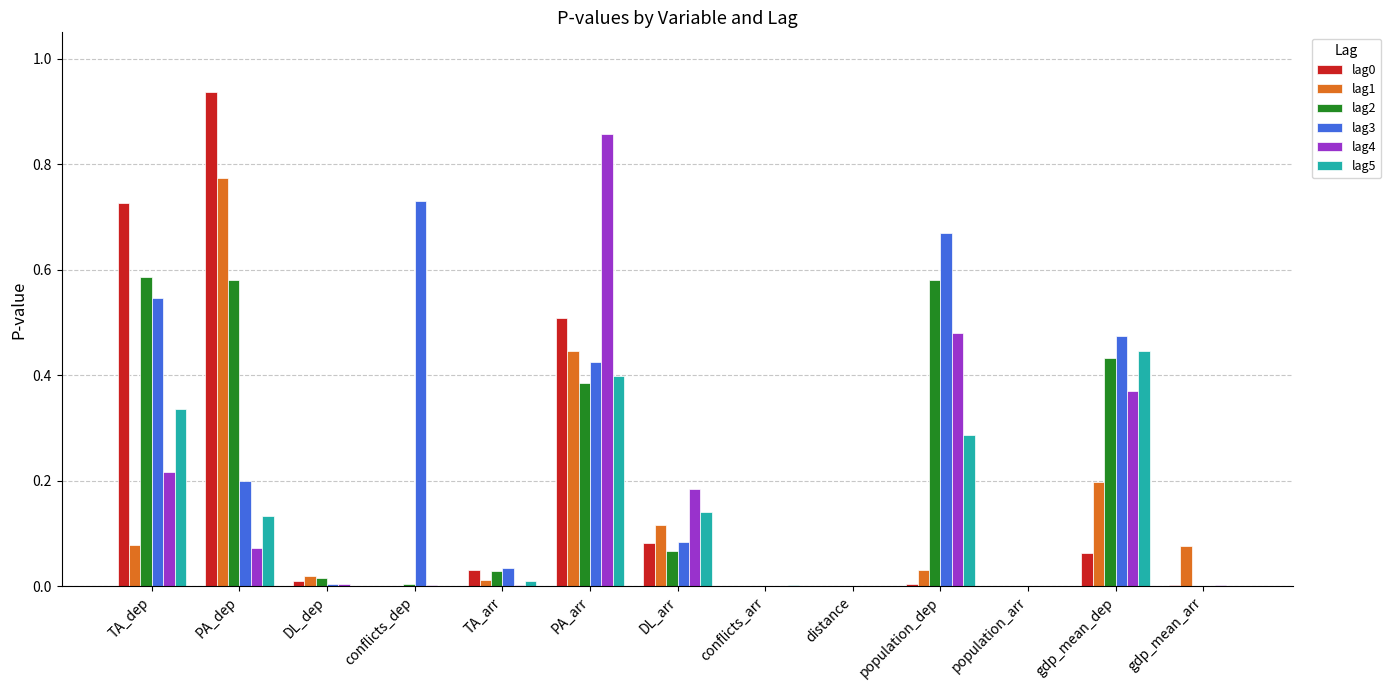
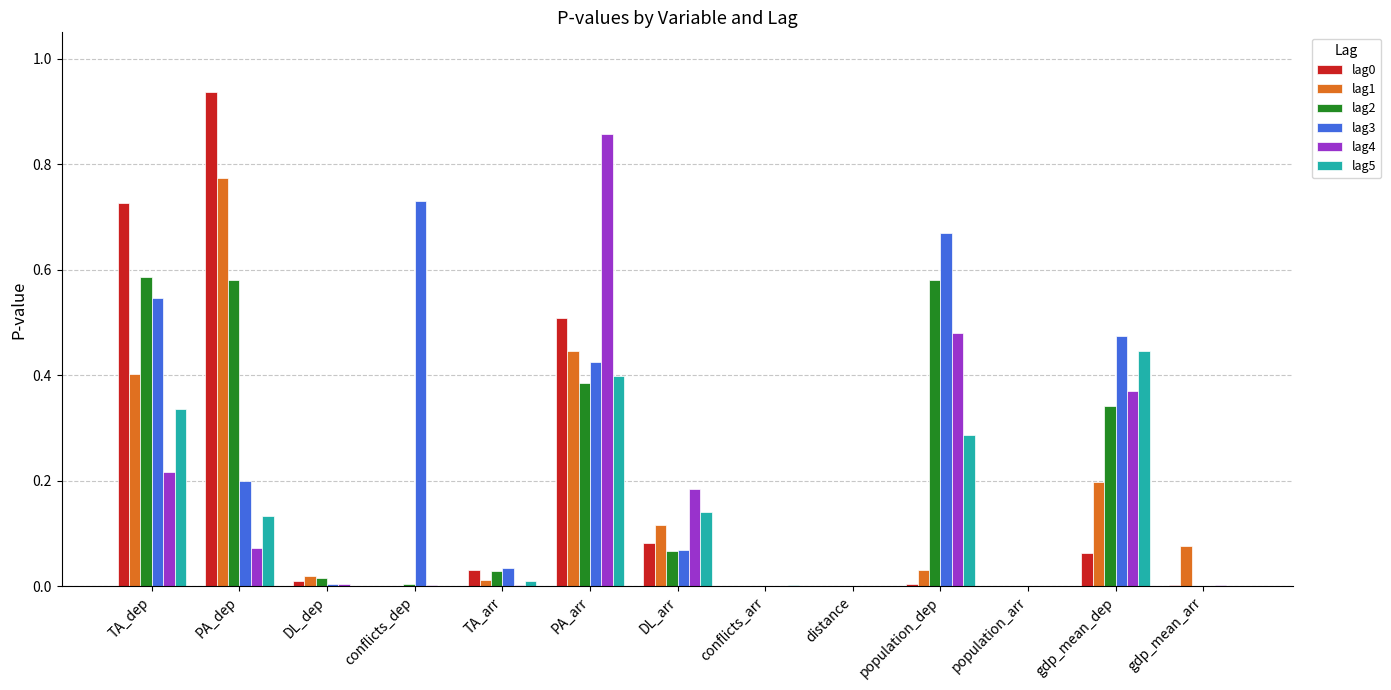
lag1, TA_dep: 0.08 -> 0.40
lag3, DL_arr: 0.08 -> 0.07
lag2, gdp_mean_dep: 0.43 -> 0.34
